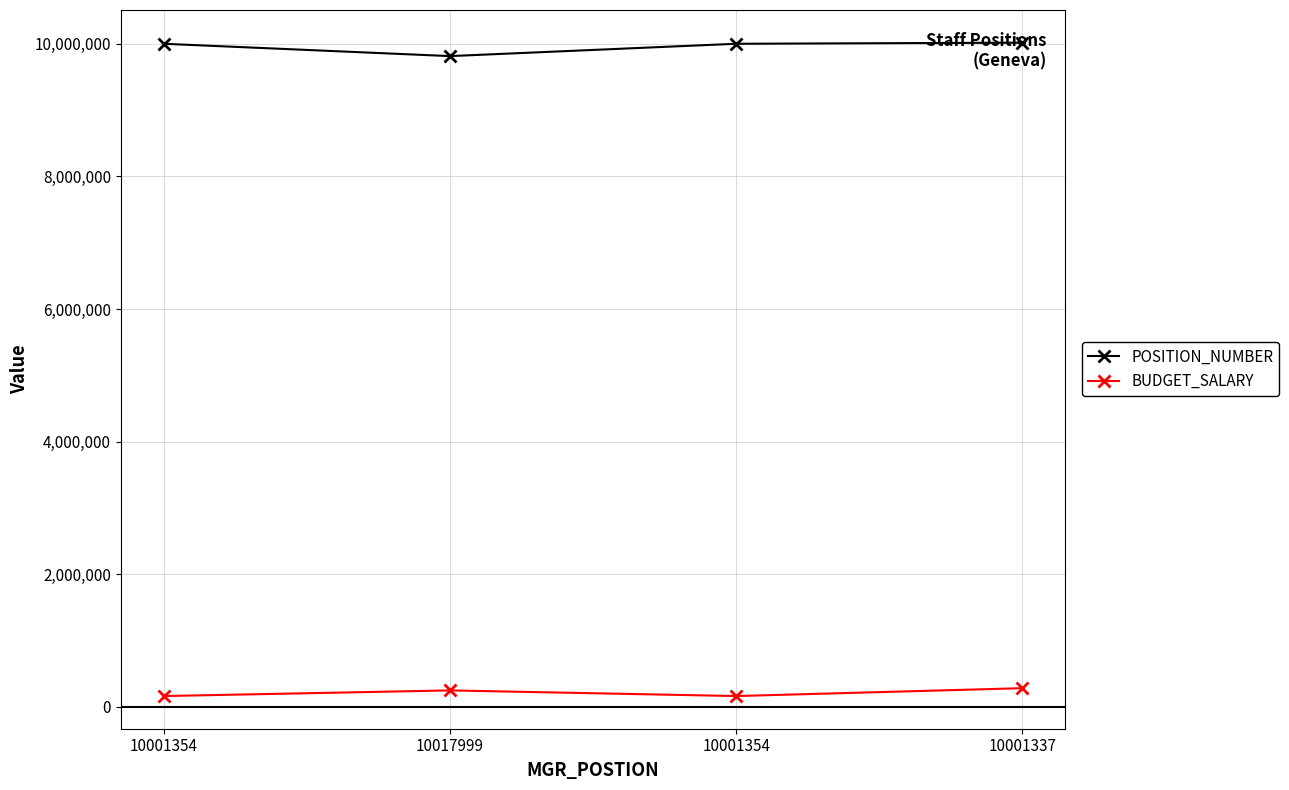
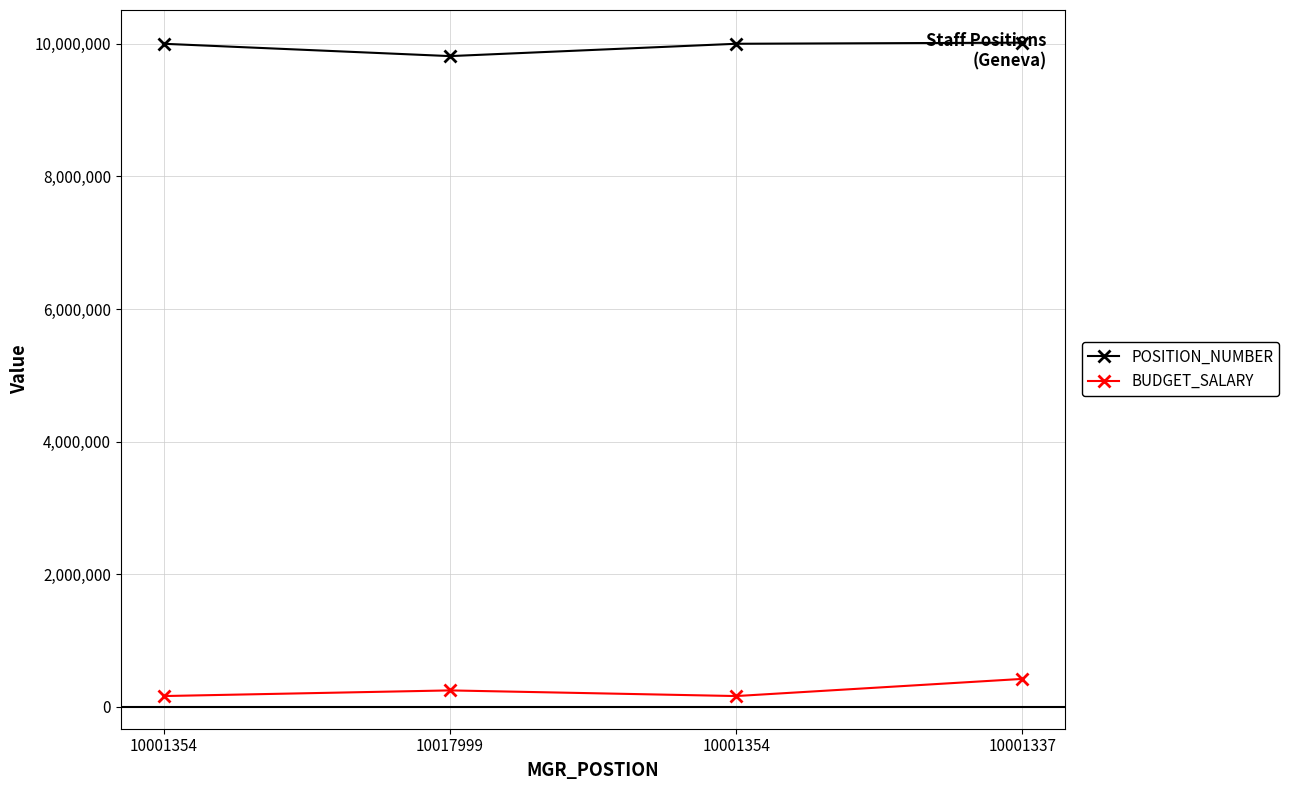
BUDGET_SALARY, 10001337: 300,000 -> 400,000
